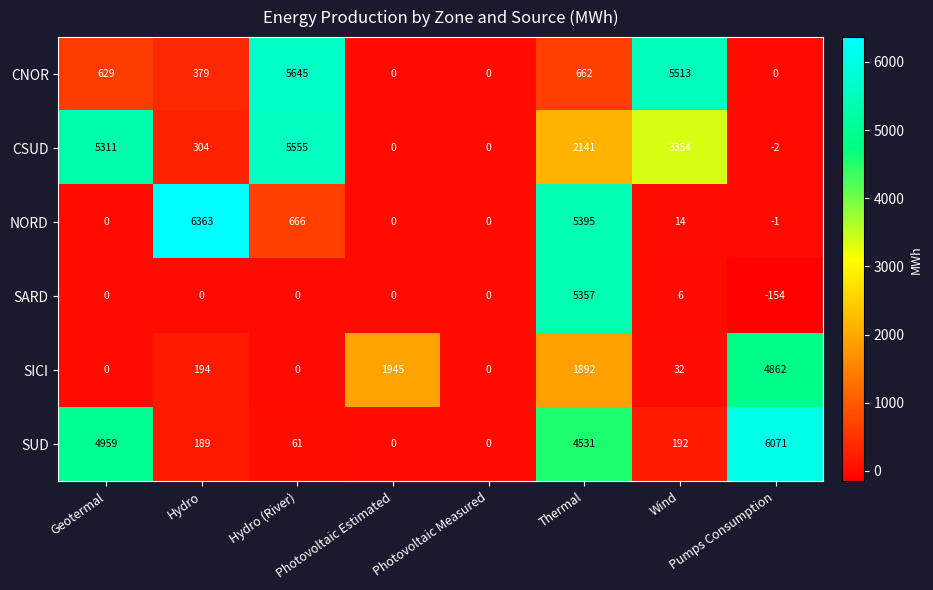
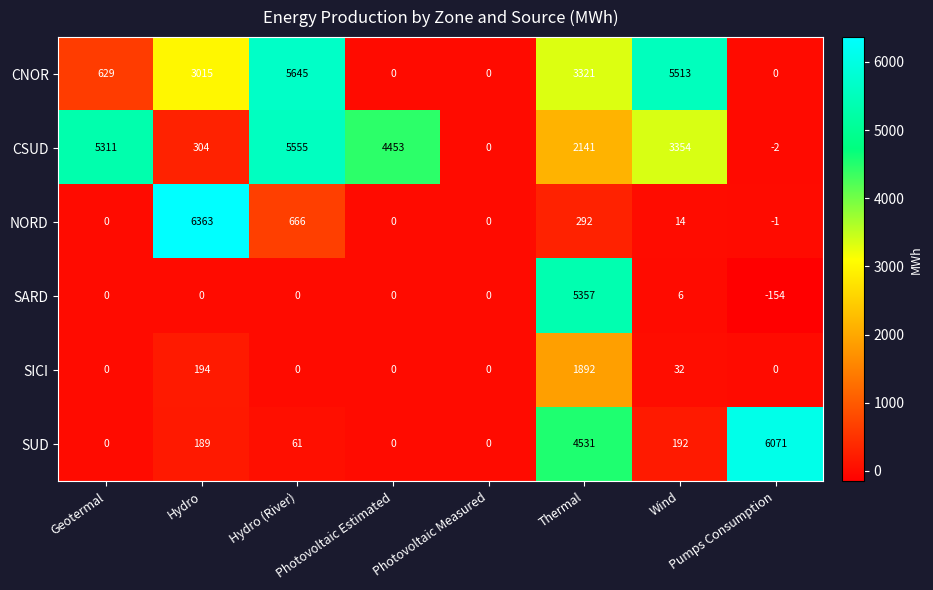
CNOR, Hydro: 379 -> 3015
CNOR, Thermal: 662 -> 3321
CSUD, Photovoltaic Estimated: 0 -> 4453
NORD, Thermal: 5395 -> 292
SICI, Photovoltaic Estimated: 1945 -> 0
SICI, Pumps Consumption: 4862 -> 0
SUD, Geotermal: 4959 -> 0
